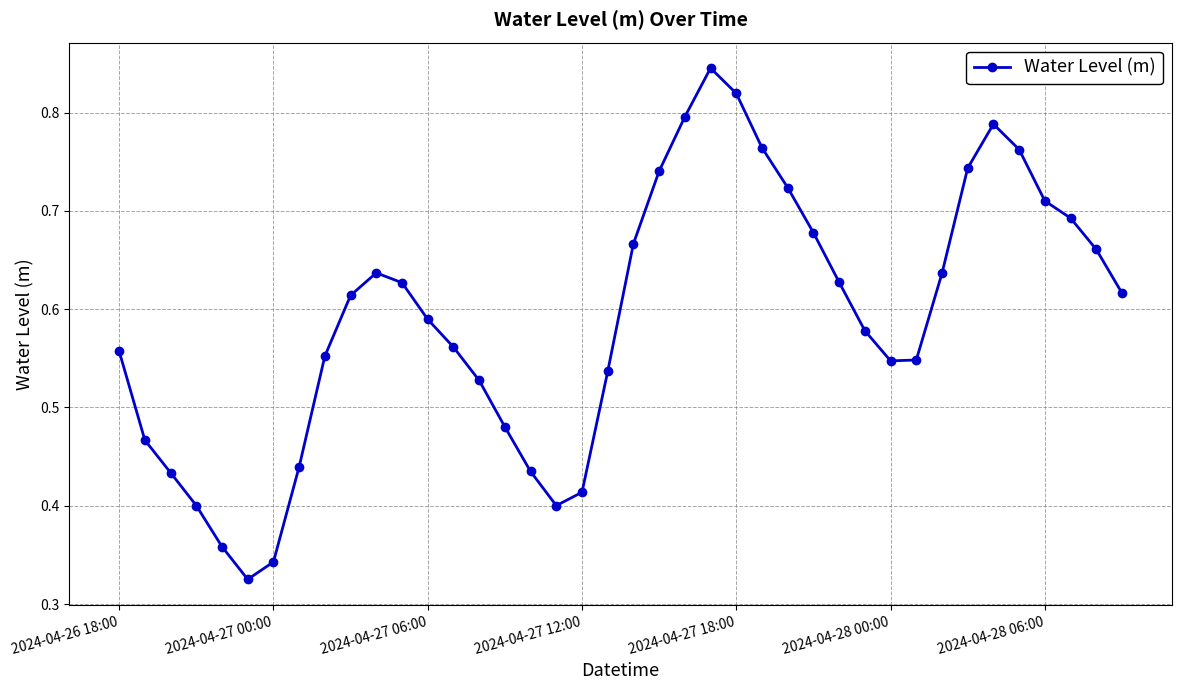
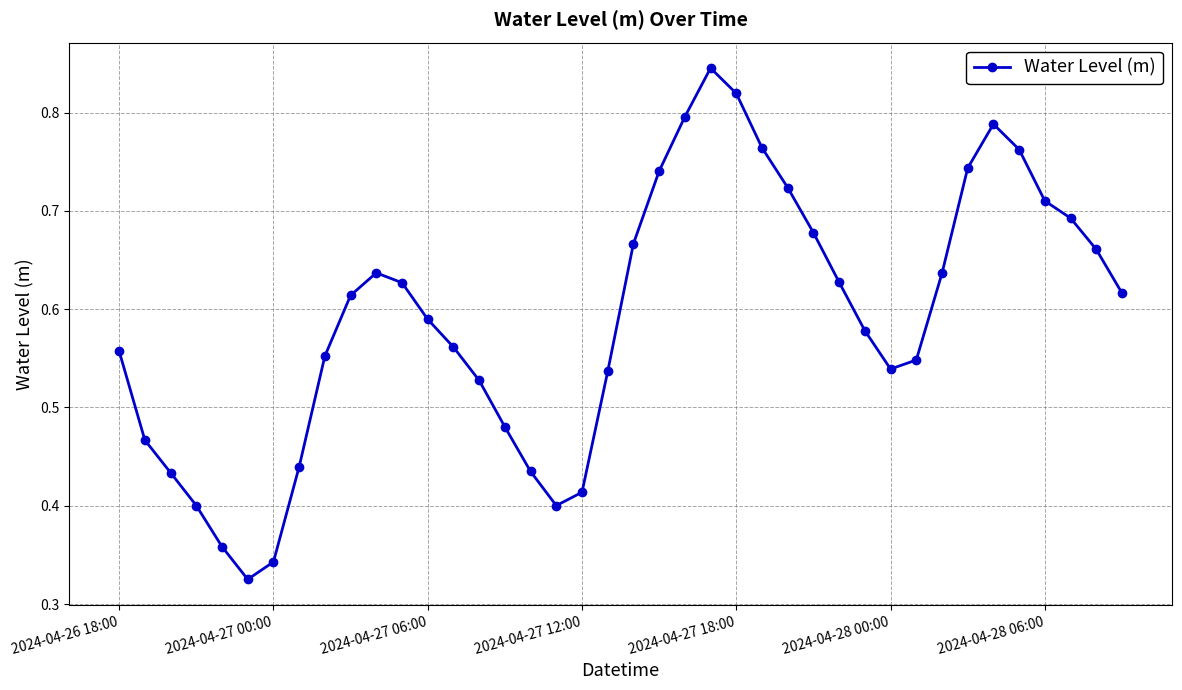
2024-04-28 00:00: 0.55 -> 0.54
